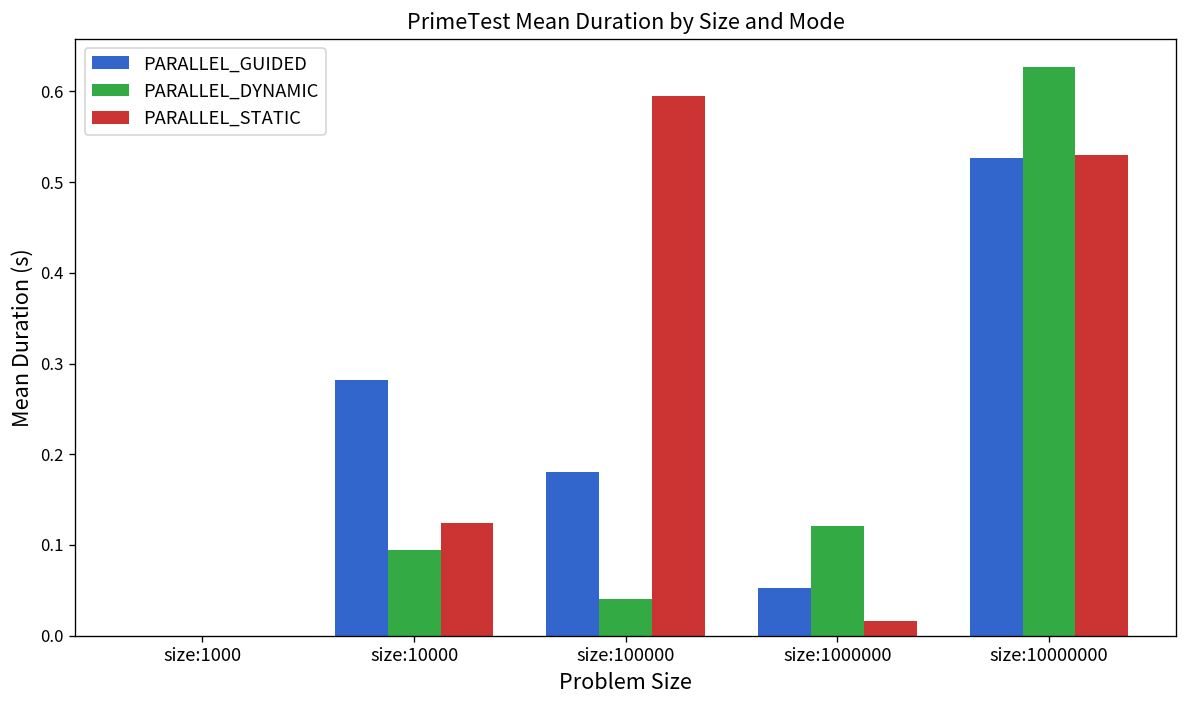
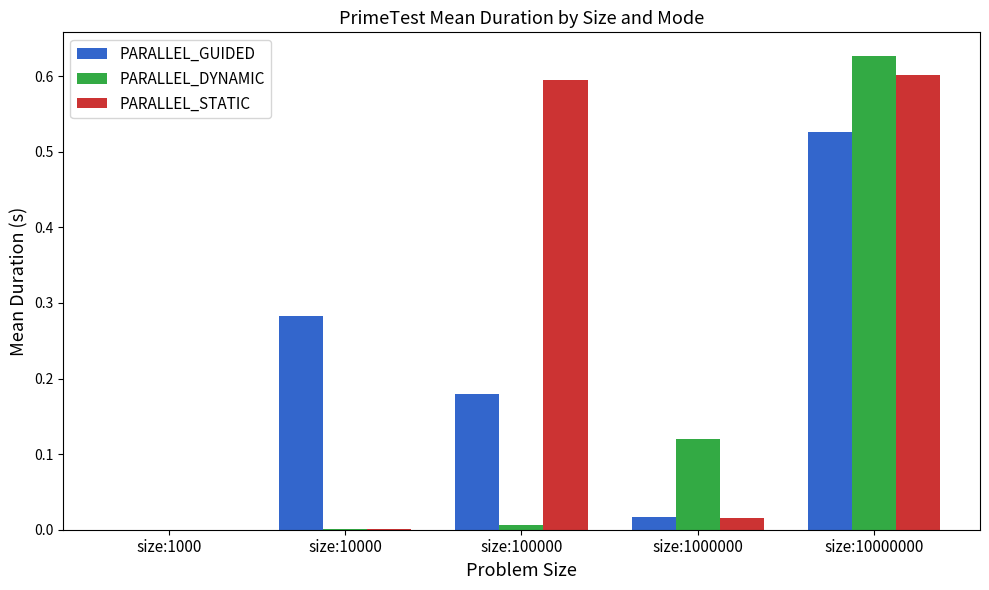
PARALLEL_DYNAMIC, size:10000: 0.09 -> 0.00
PARALLEL_STATIC, size:10000: 0.12 -> 0.00
PARALLEL_DYNAMIC, size:100000: 0.04 -> 0.01
PARALLEL_GUIDED, size:1000000: 0.05 -> 0.02
PARALLEL_STATIC, size:10000000: 0.53 -> 0.60
